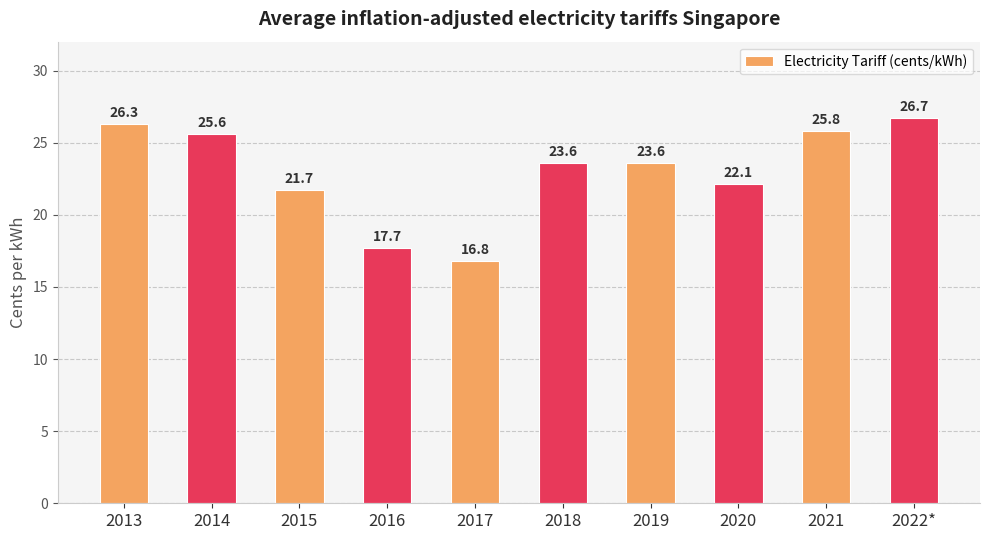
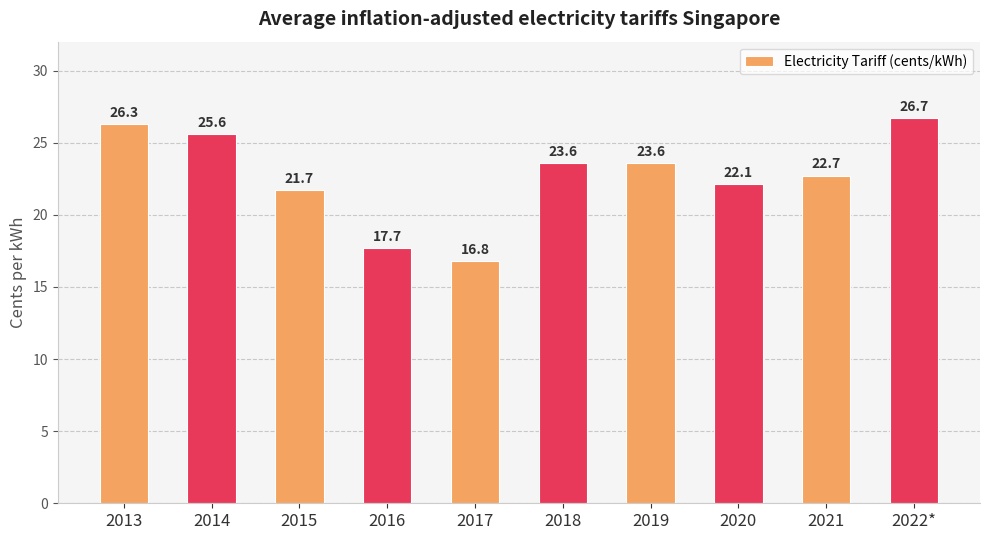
2021: 25.8 -> 22.7
